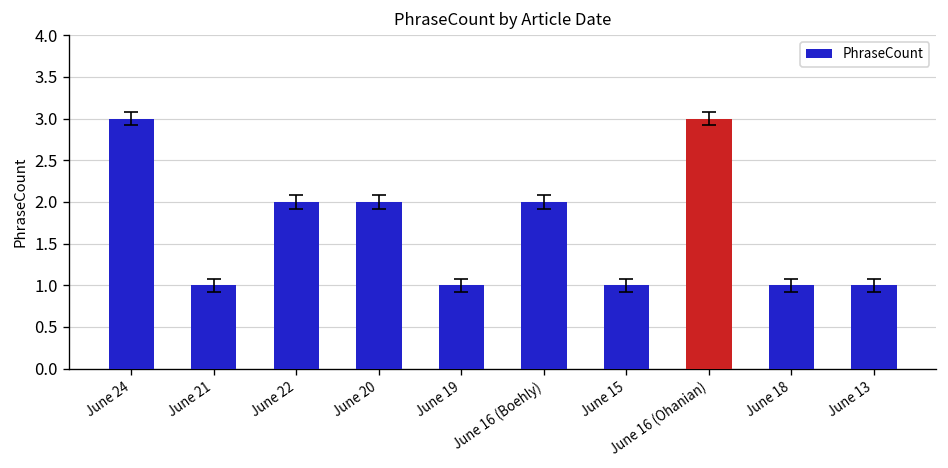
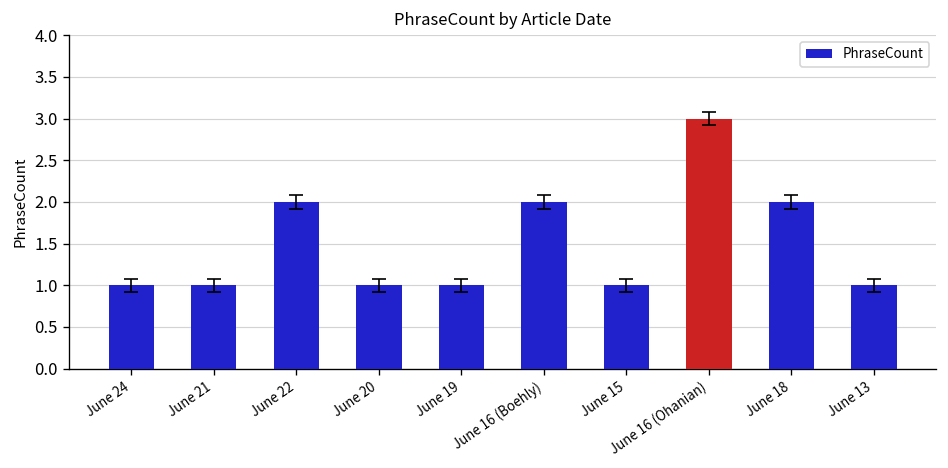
PhraseCount, June 24: 3 -> 1
PhraseCount, June 20: 2 -> 1
PhraseCount, June 18: 1 -> 2
